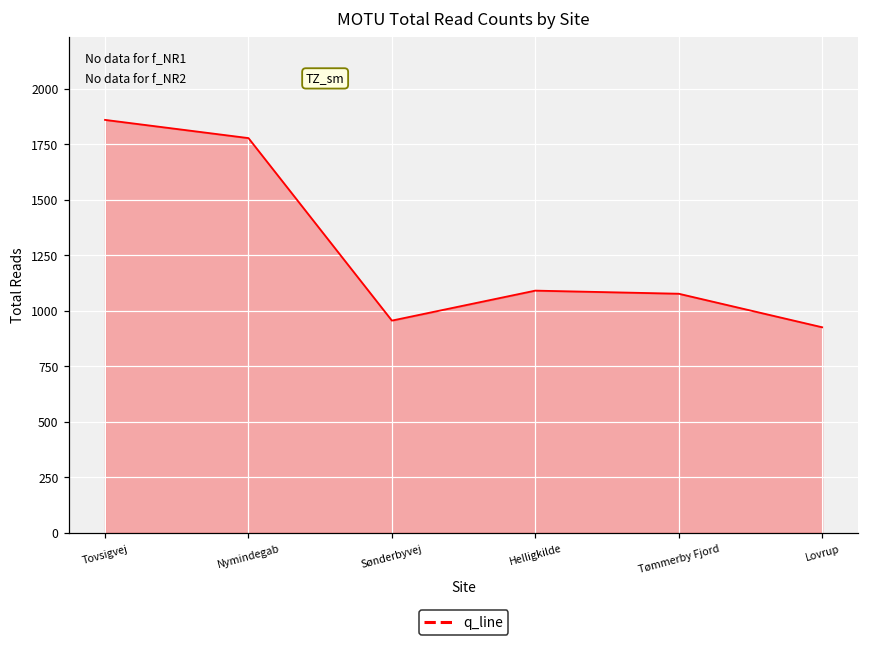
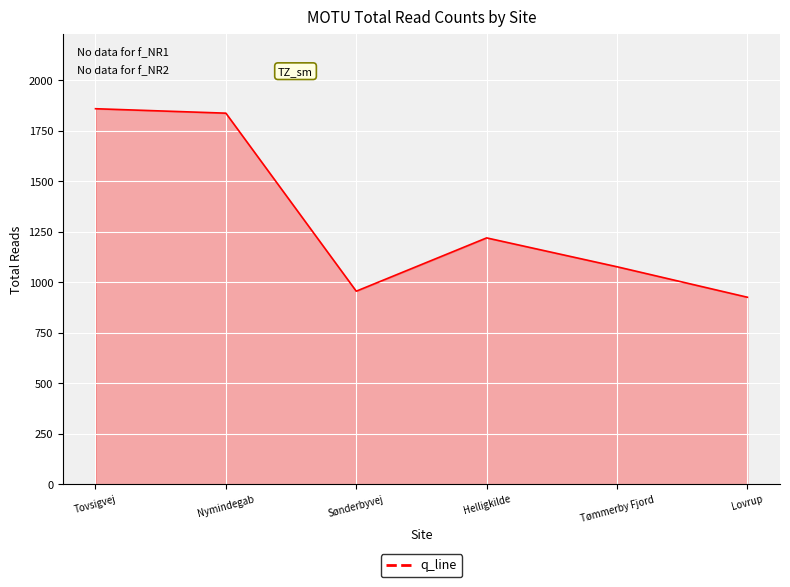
Nymindegab: 1780 -> 1840
Helligkilde: 1090 -> 1220
